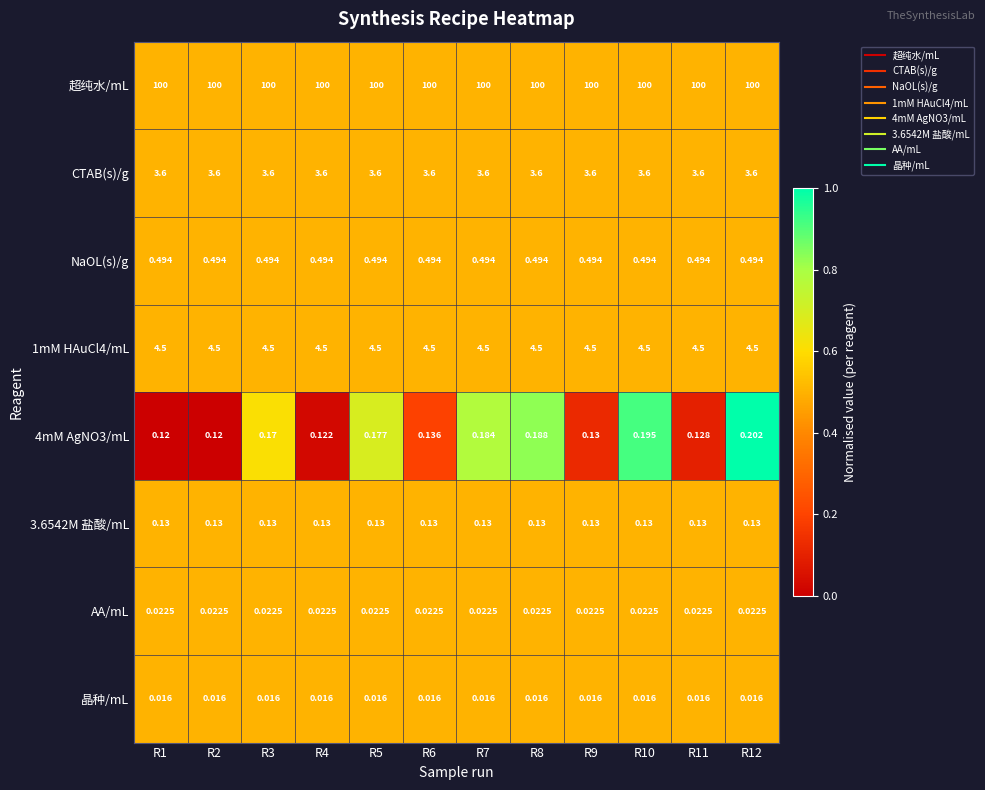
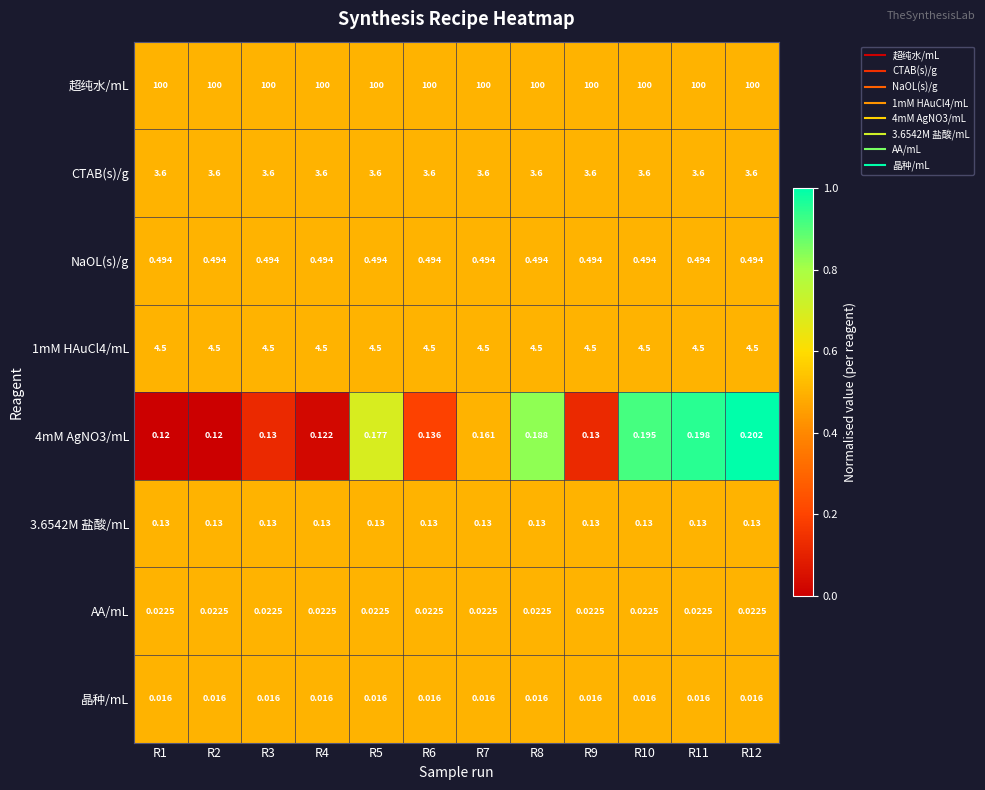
4mM AgNO3/mL, R3: 0.17 -> 0.13
4mM AgNO3/mL, R7: 0.184 -> 0.161
4mM AgNO3/mL, R11: 0.128 -> 0.198
